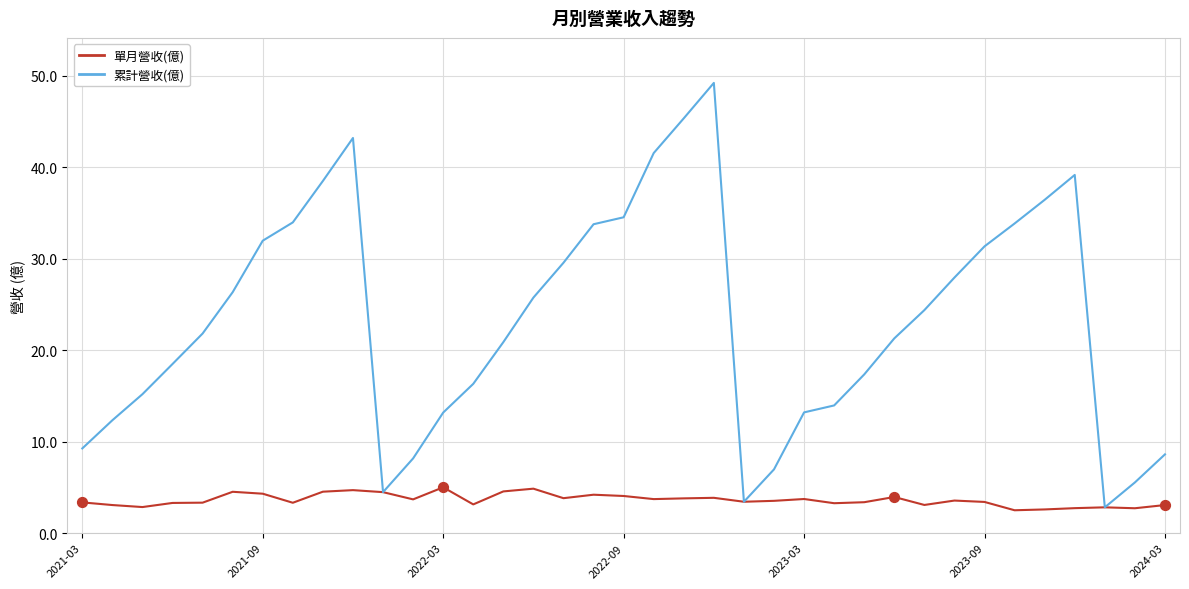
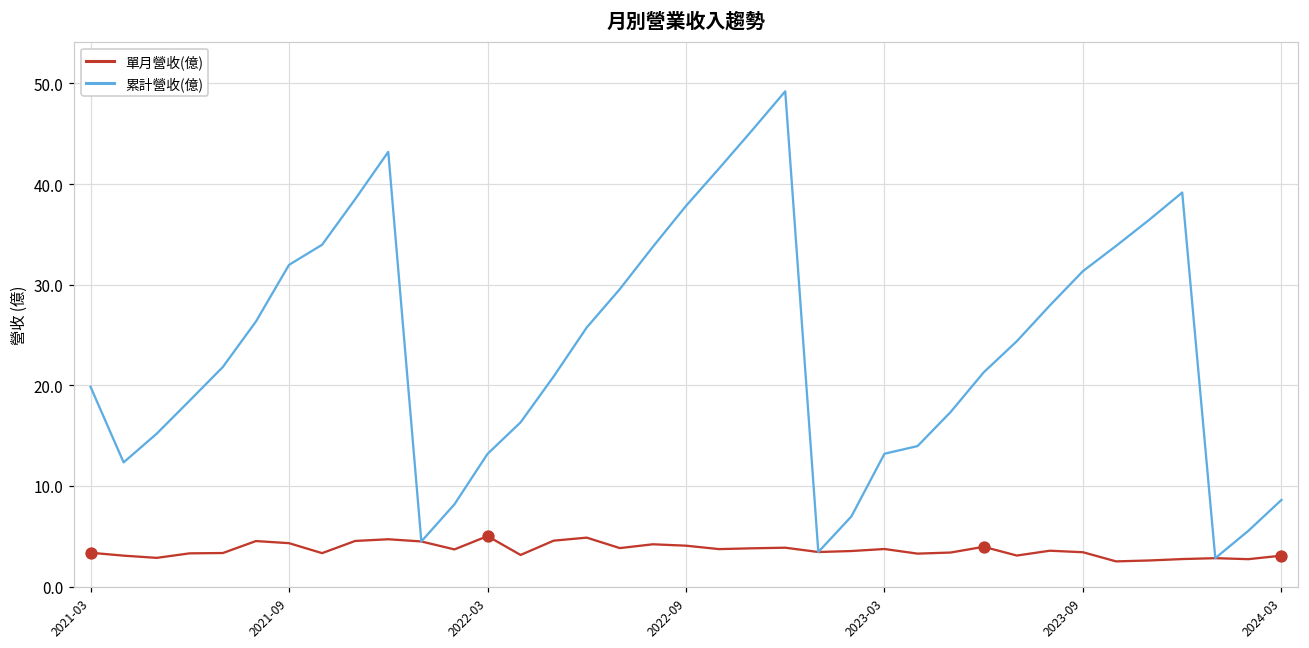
累計營收(億), 2021-03: 9 -> 20
累計營收(億), 2022-09: 35 -> 38
